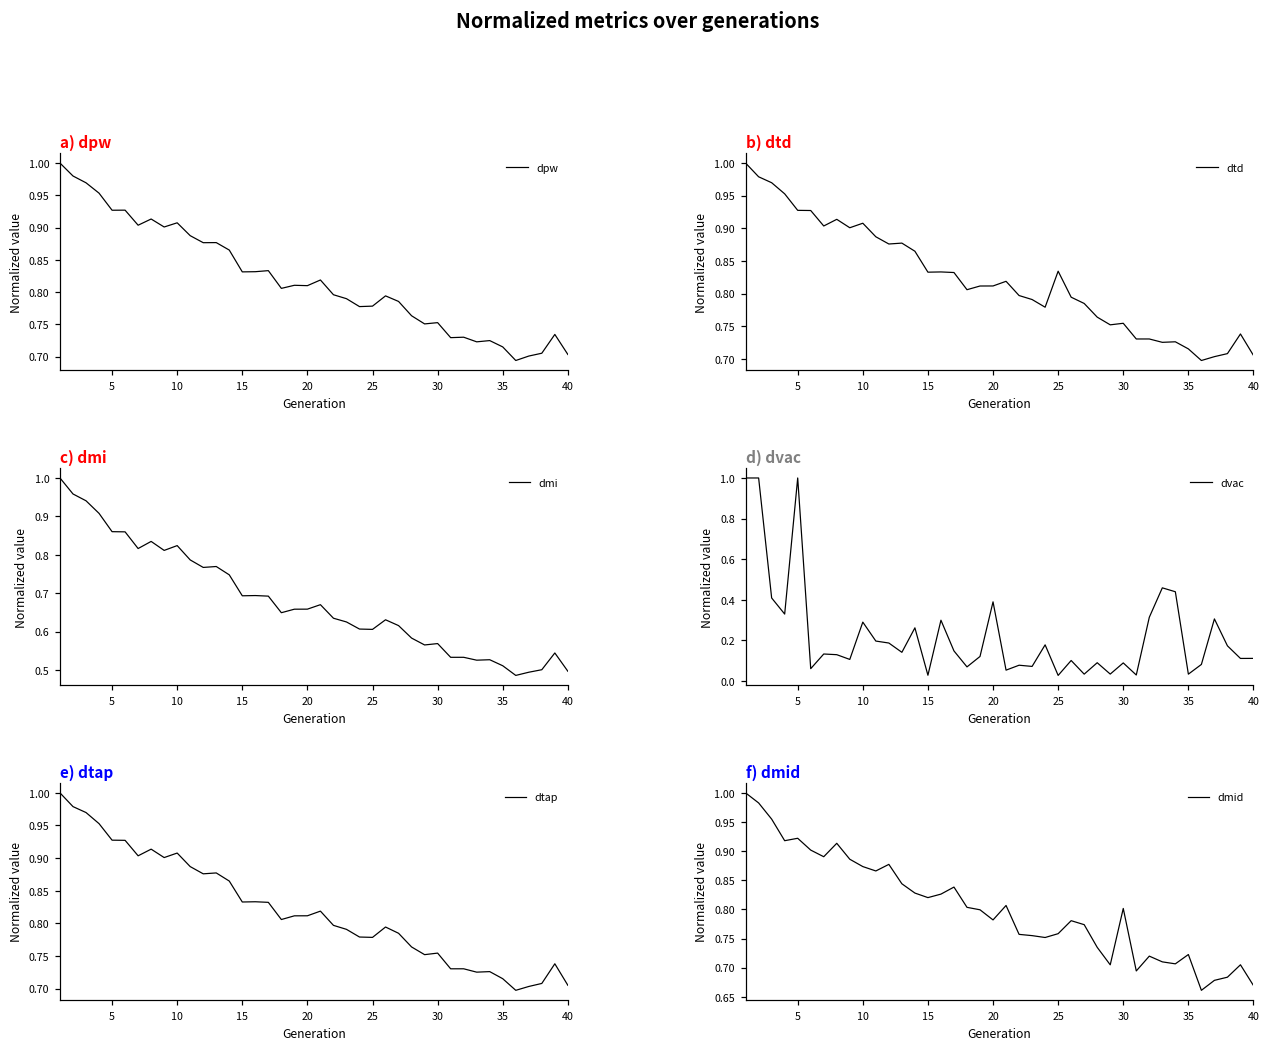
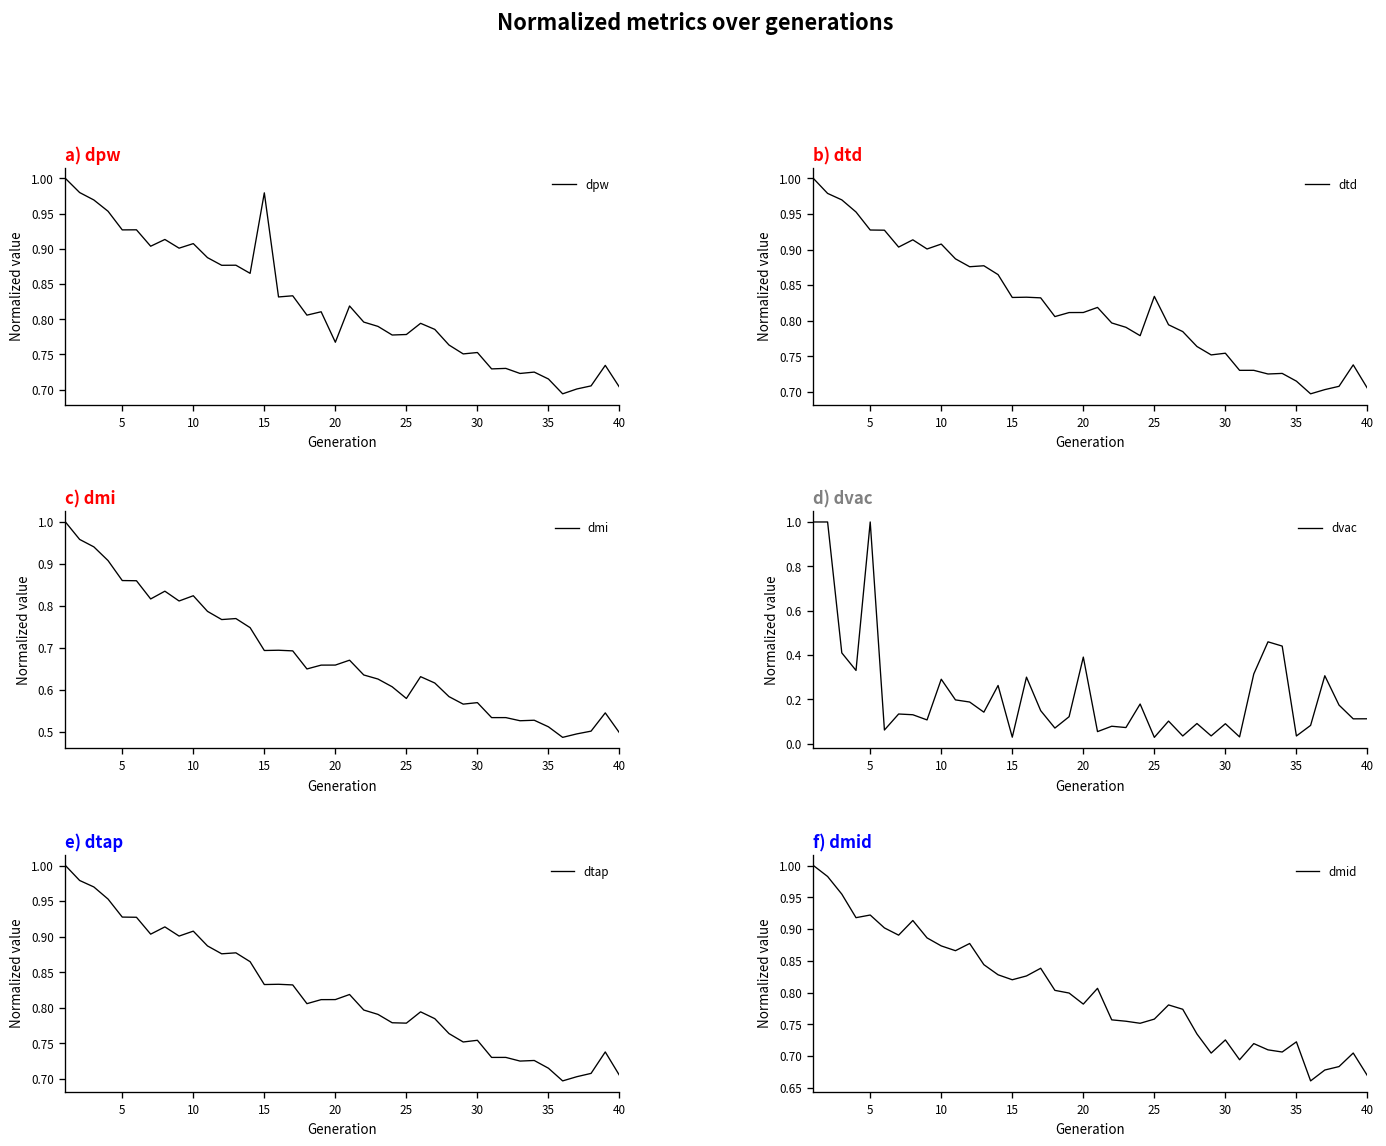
a) dpw, 15: 0.83 -> 0.98
a) dpw, 20: 0.81 -> 0.77
c) dmi, 25: 0.61 -> 0.58
f) dmid, 30: 0.80 -> 0.73
